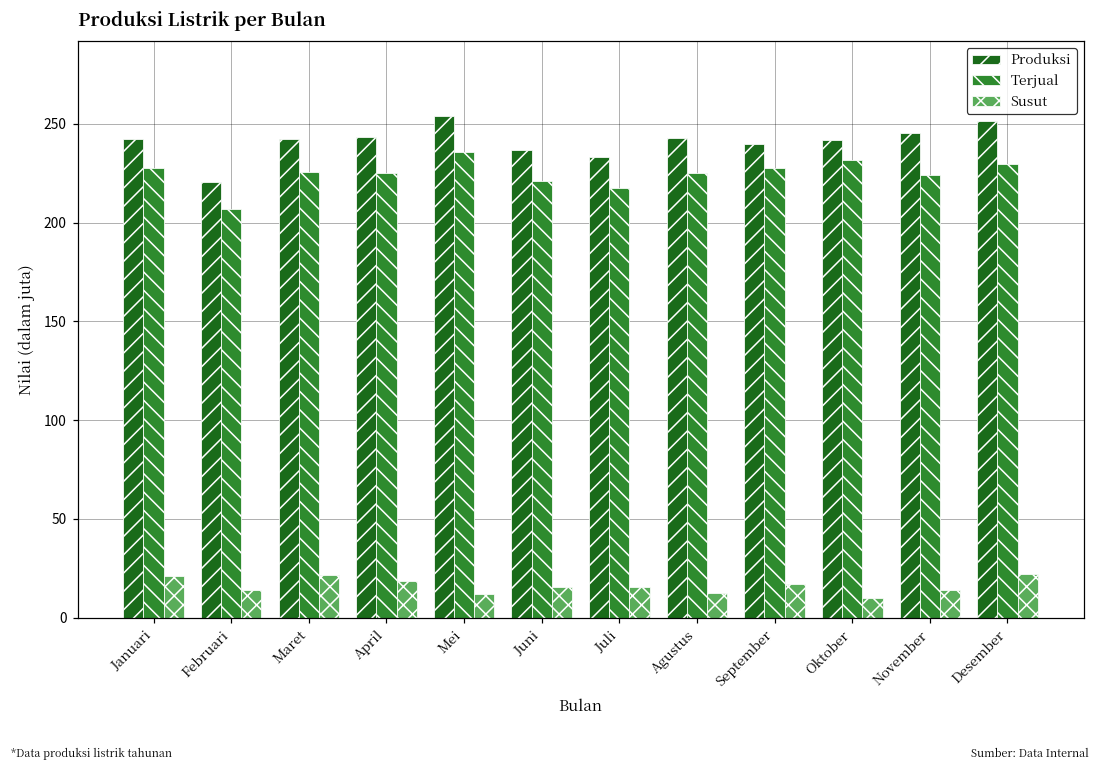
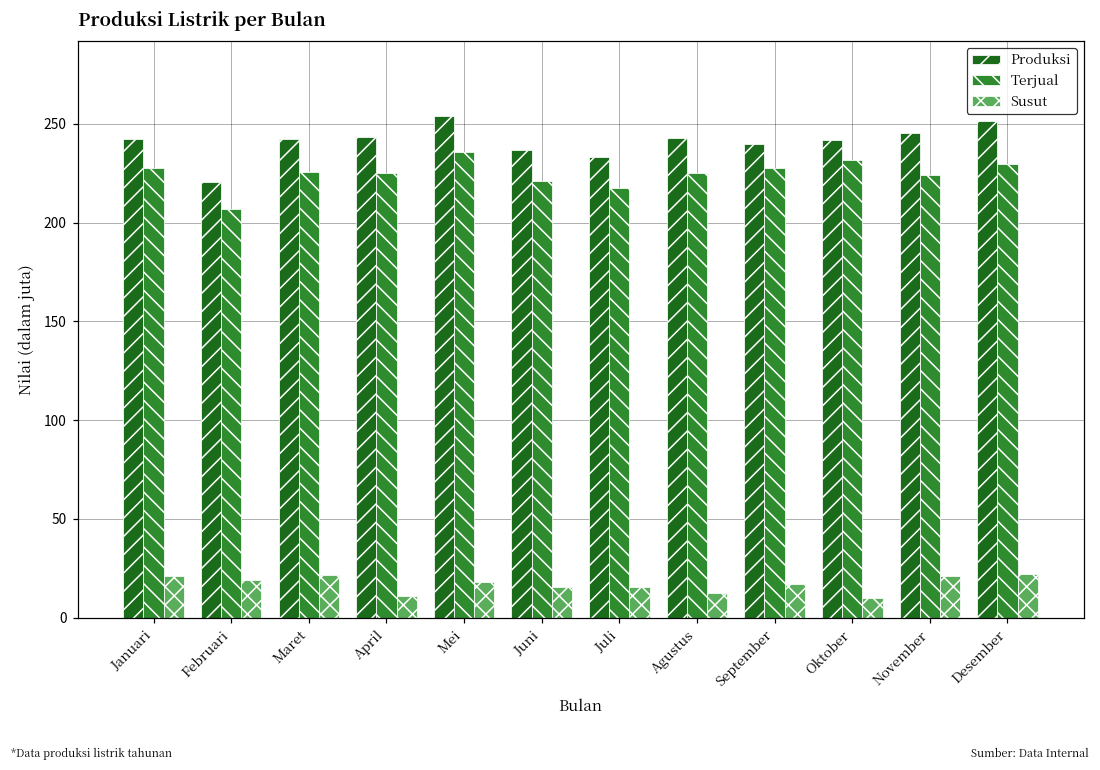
Susut, Februari: 14 -> 19
Susut, April: 18 -> 11
Susut, Mei: 12 -> 18
Susut, November: 14 -> 21
